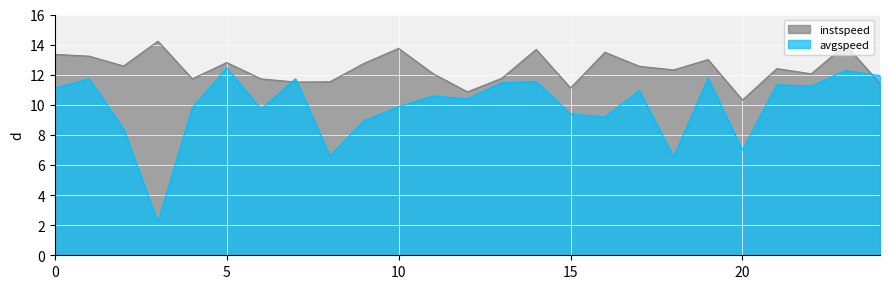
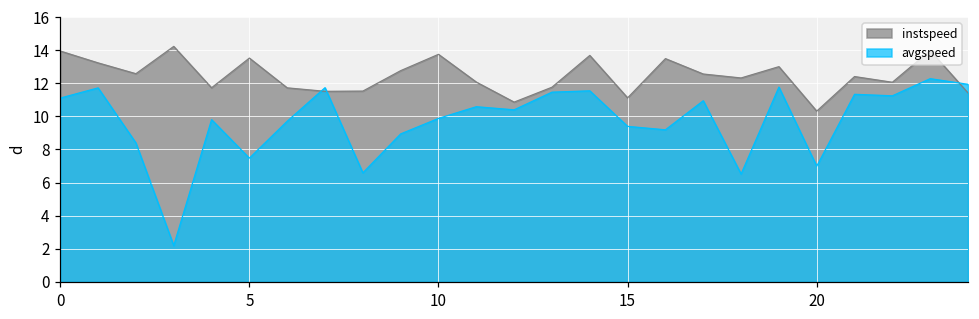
instspeed, 0: 13.4 -> 13.9
instspeed, 5: 12.8 -> 13.5
avgspeed, 5: 12.4 -> 7.5
